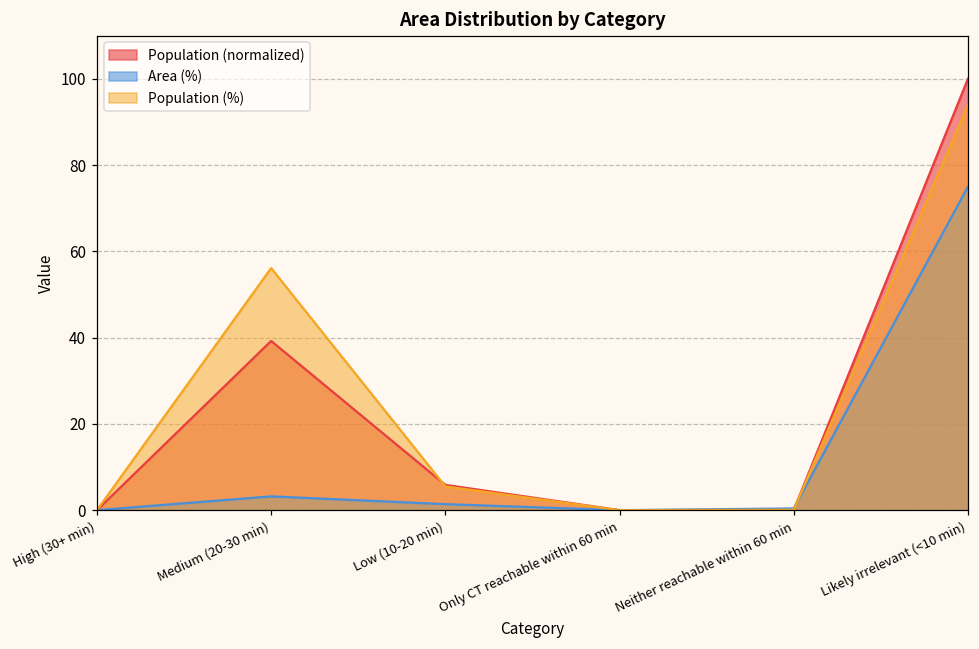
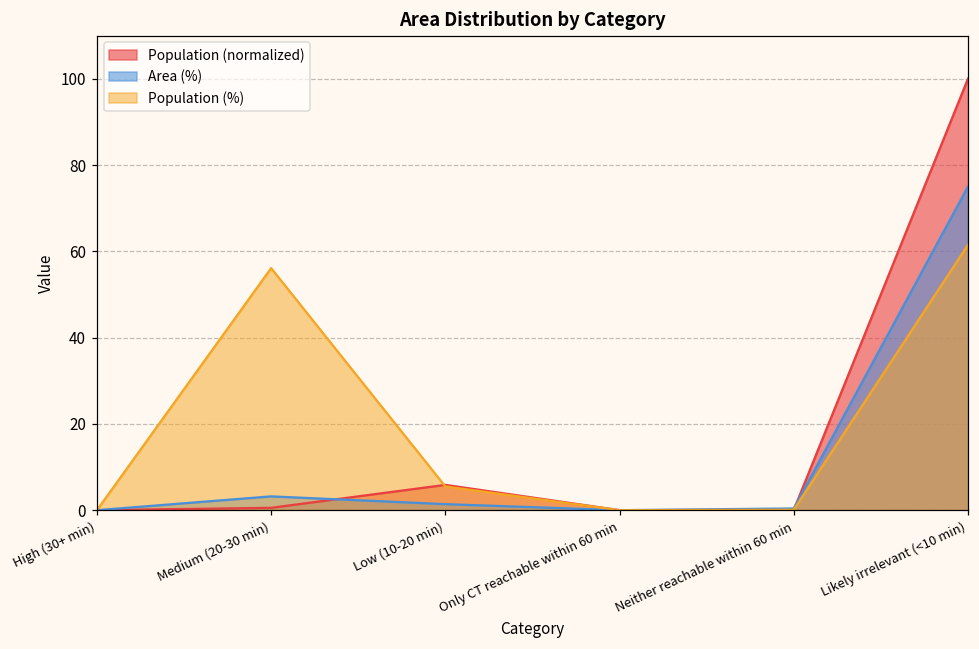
Population (normalized), Medium (20-30 min): 39 -> 1
Population (%), Likely irrelevant (<10 min): 94 -> 62
